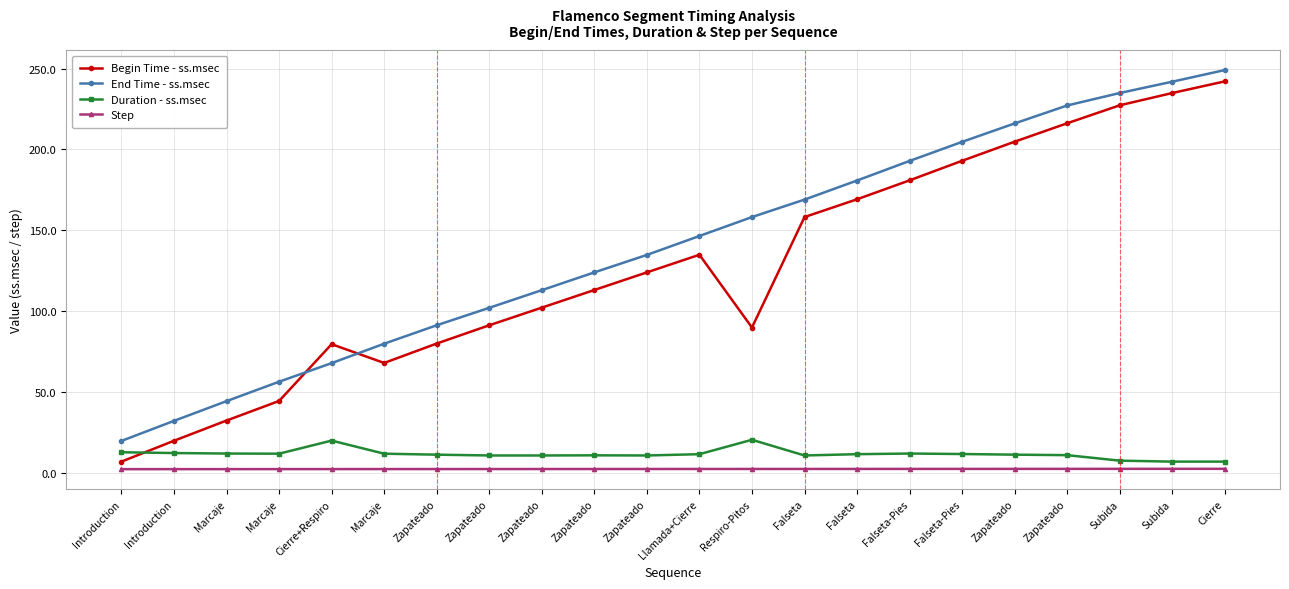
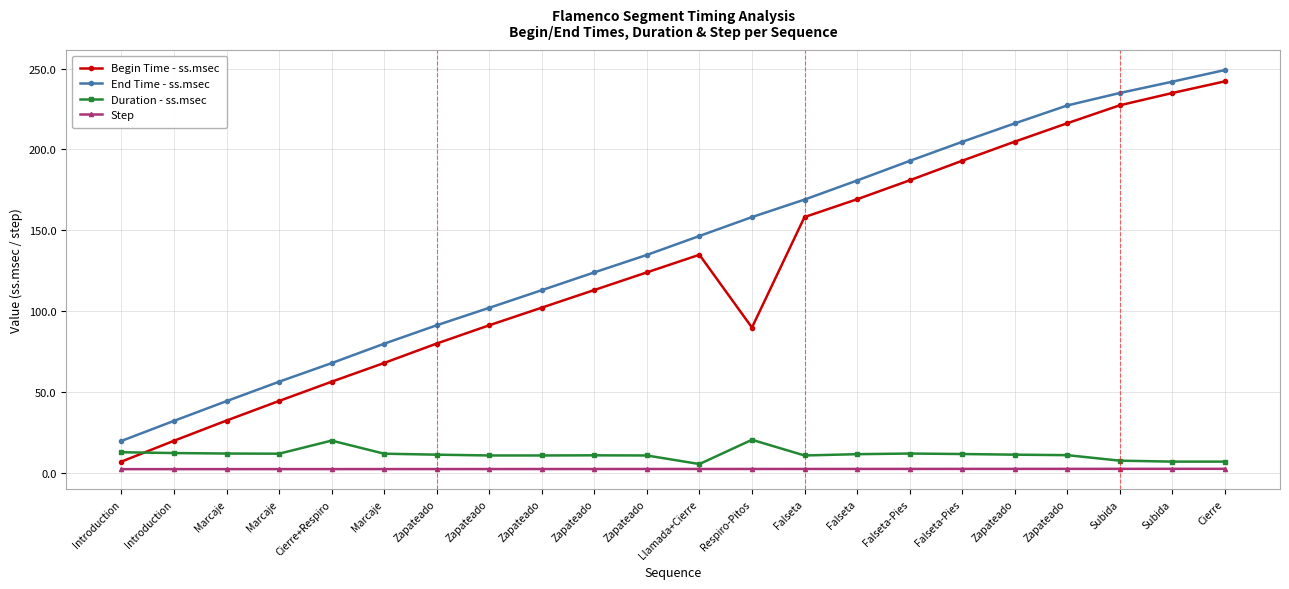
Begin Time - ss.msec, Cierre+Respiro: 80 -> 56
Duration - ss.msec, Llamada+Cierre: 12 -> 6
